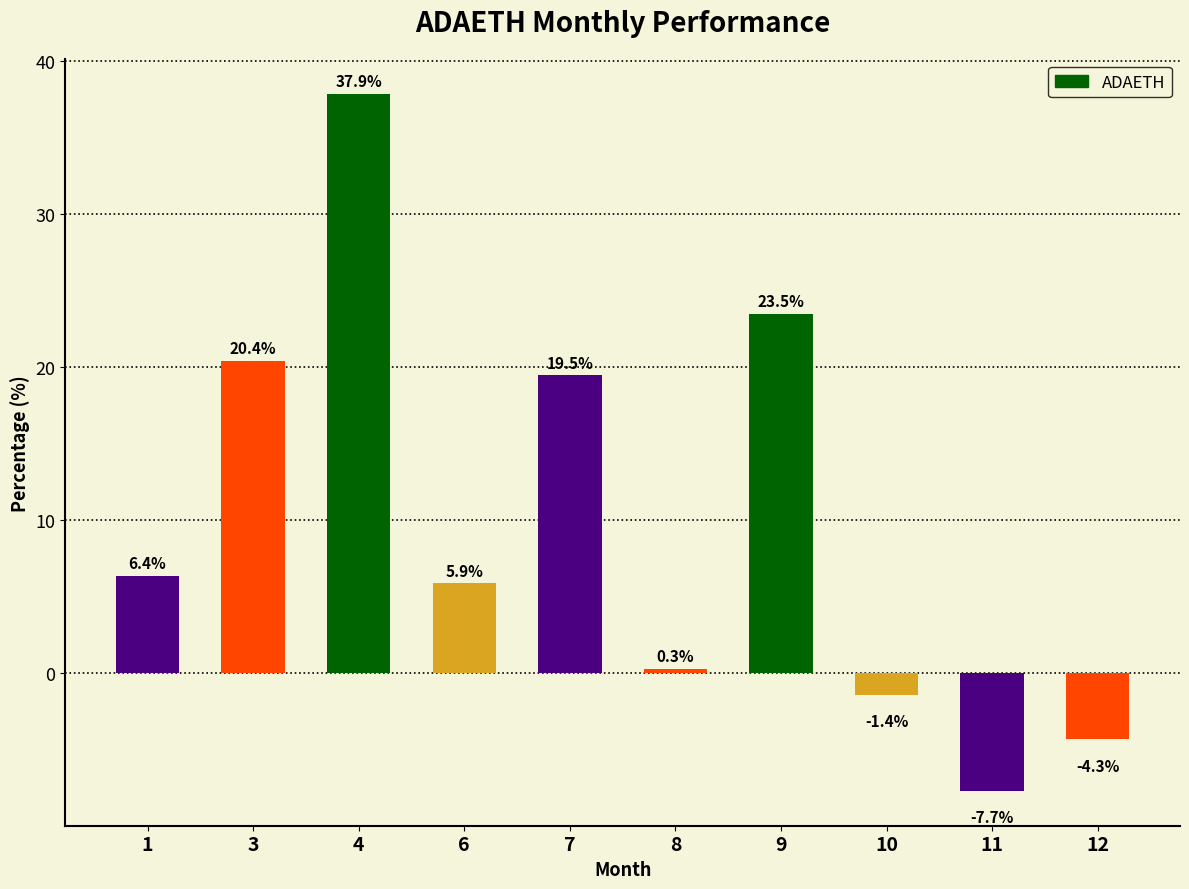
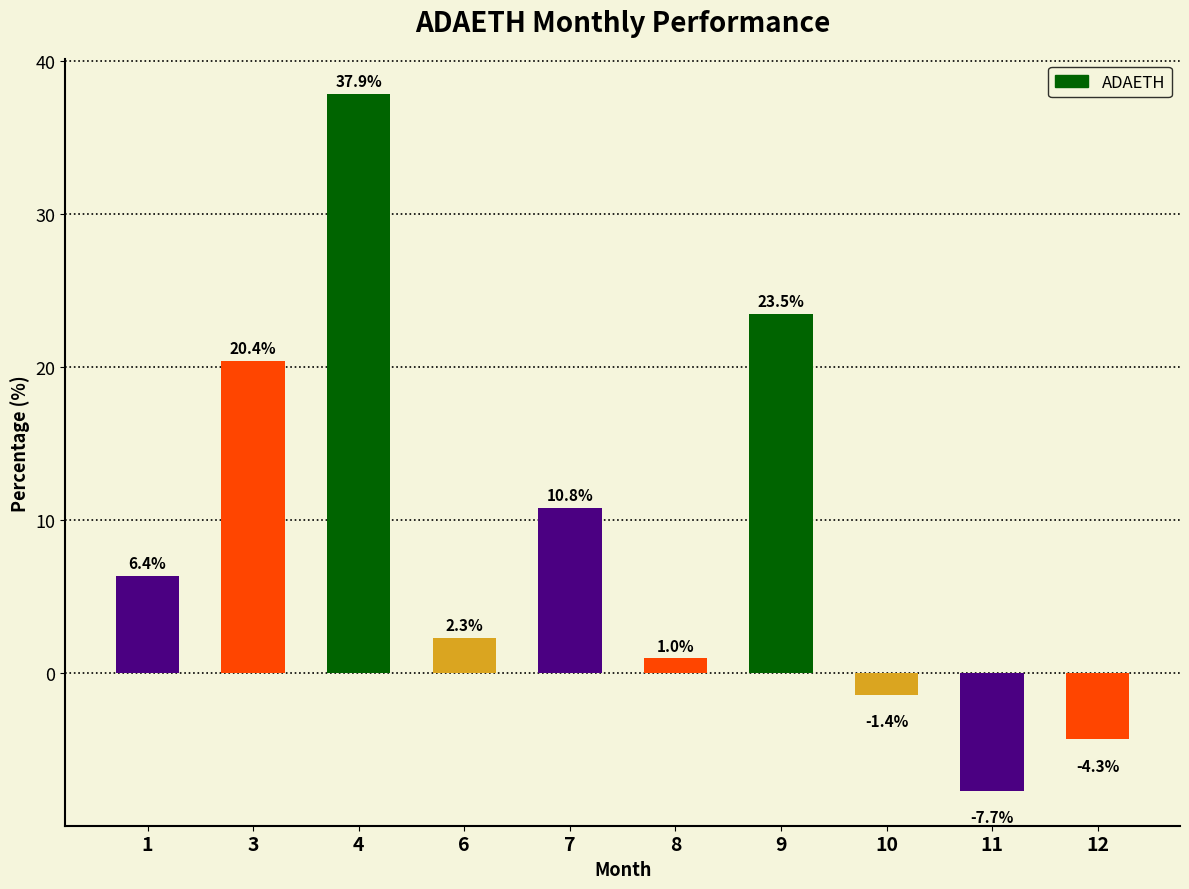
6: 5.9% -> 2.3%
7: 19.5% -> 10.8%
8: 0.3% -> 1.0%
